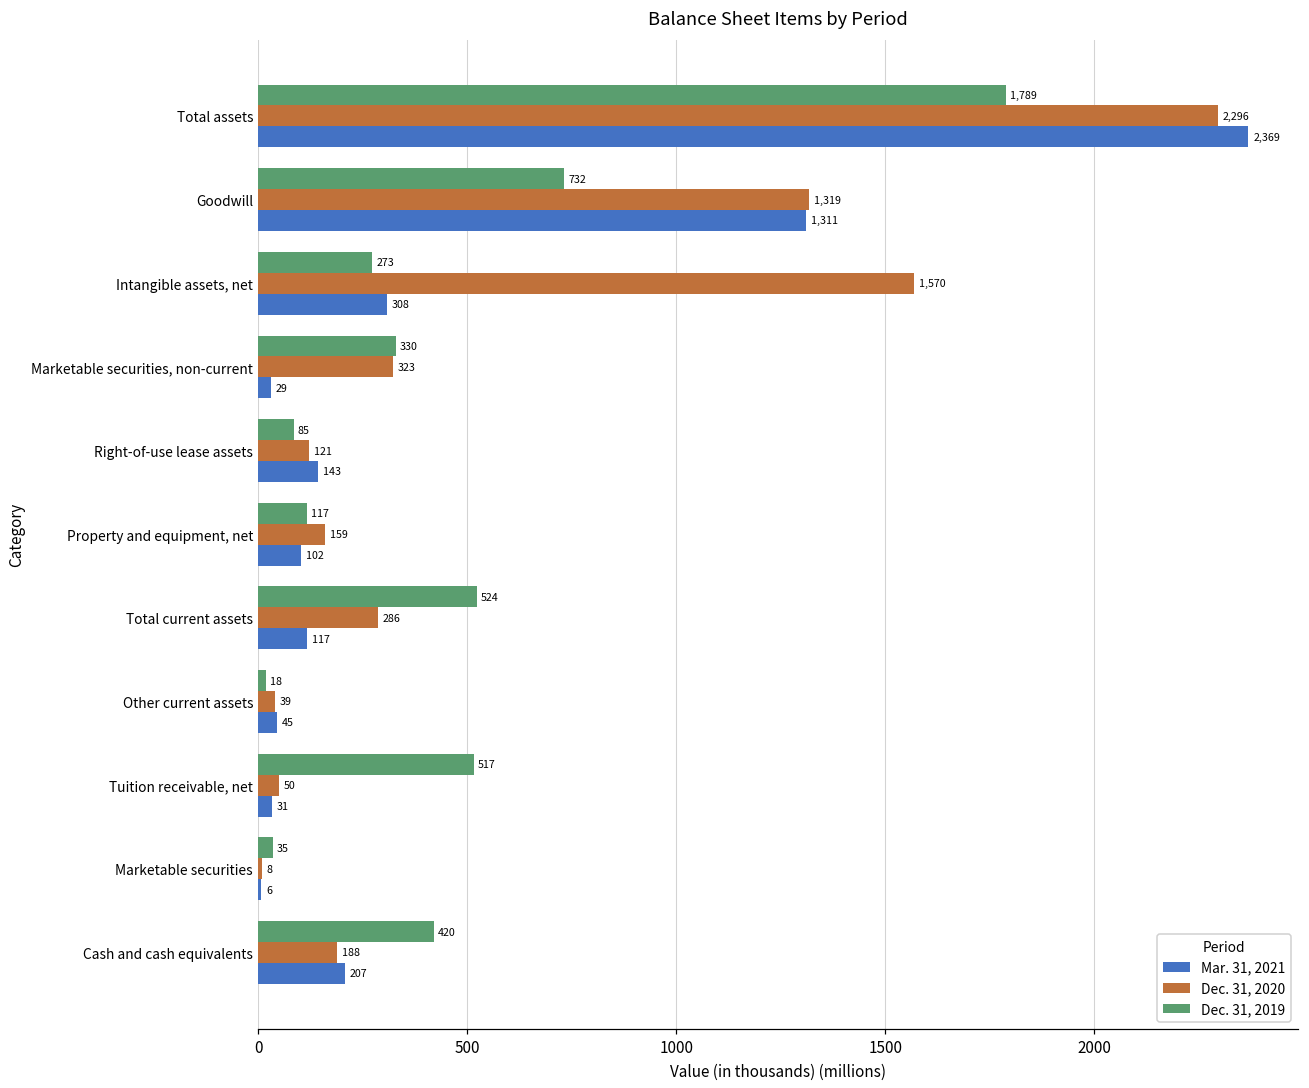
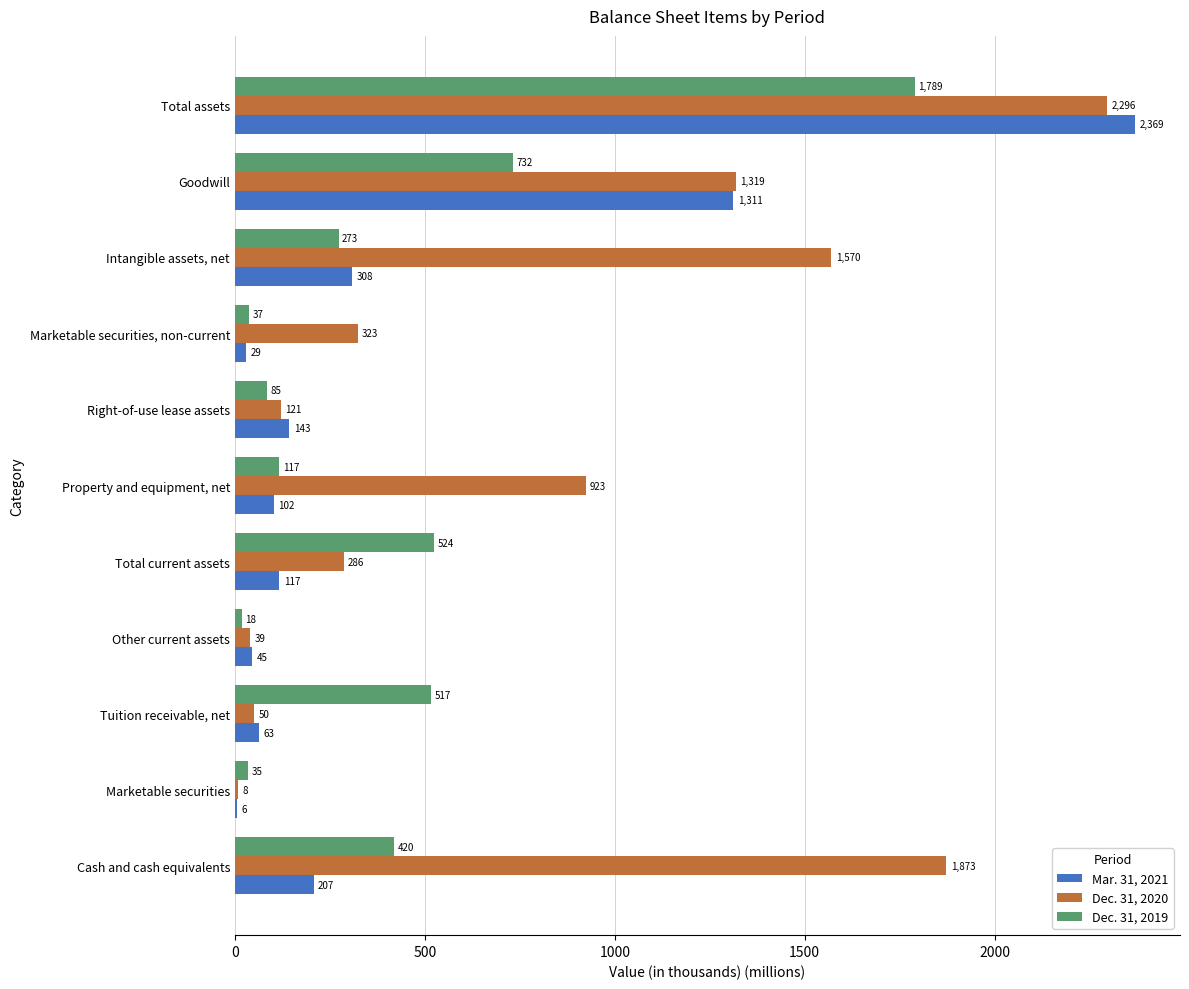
Dec. 31, 2019, Marketable securities, non-current: 330 -> 37
Dec. 31, 2020, Property and equipment, net: 159 -> 923
Mar. 31, 2021, Tuition receivable, net: 31 -> 63
Dec. 31, 2020, Cash and cash equivalents: 188 -> 1,873
